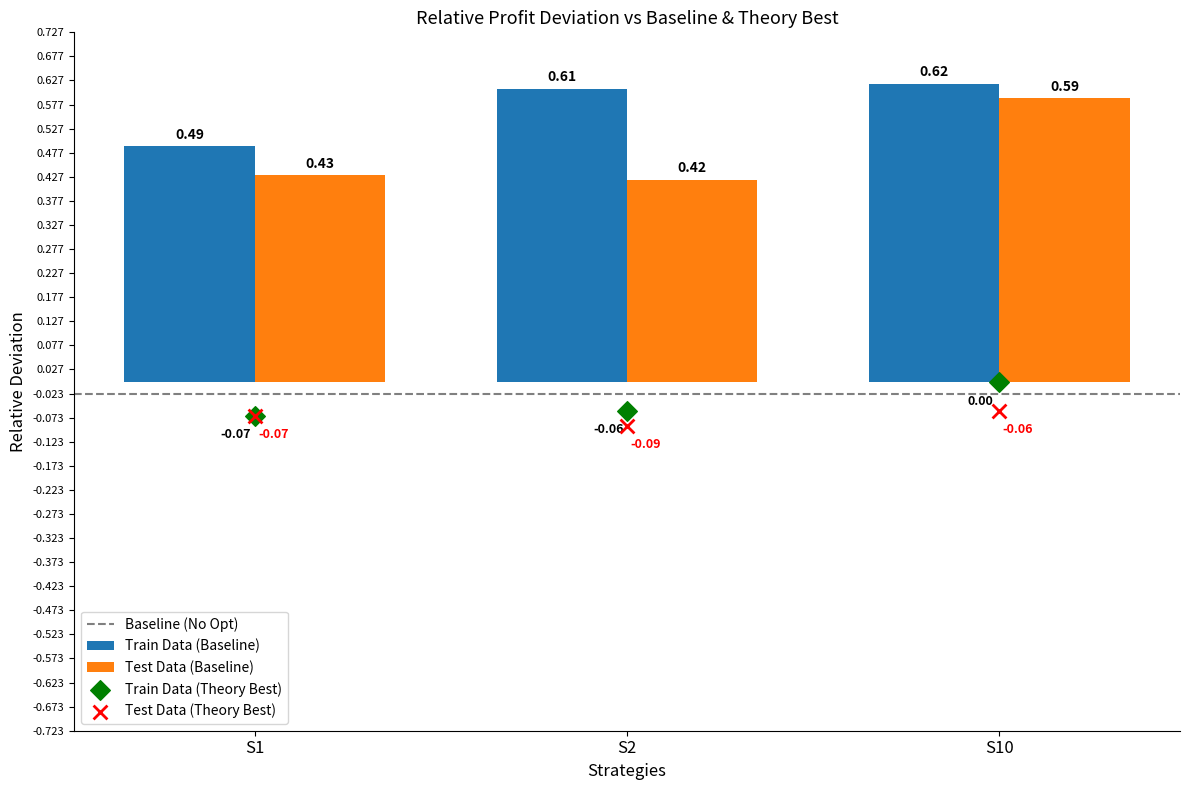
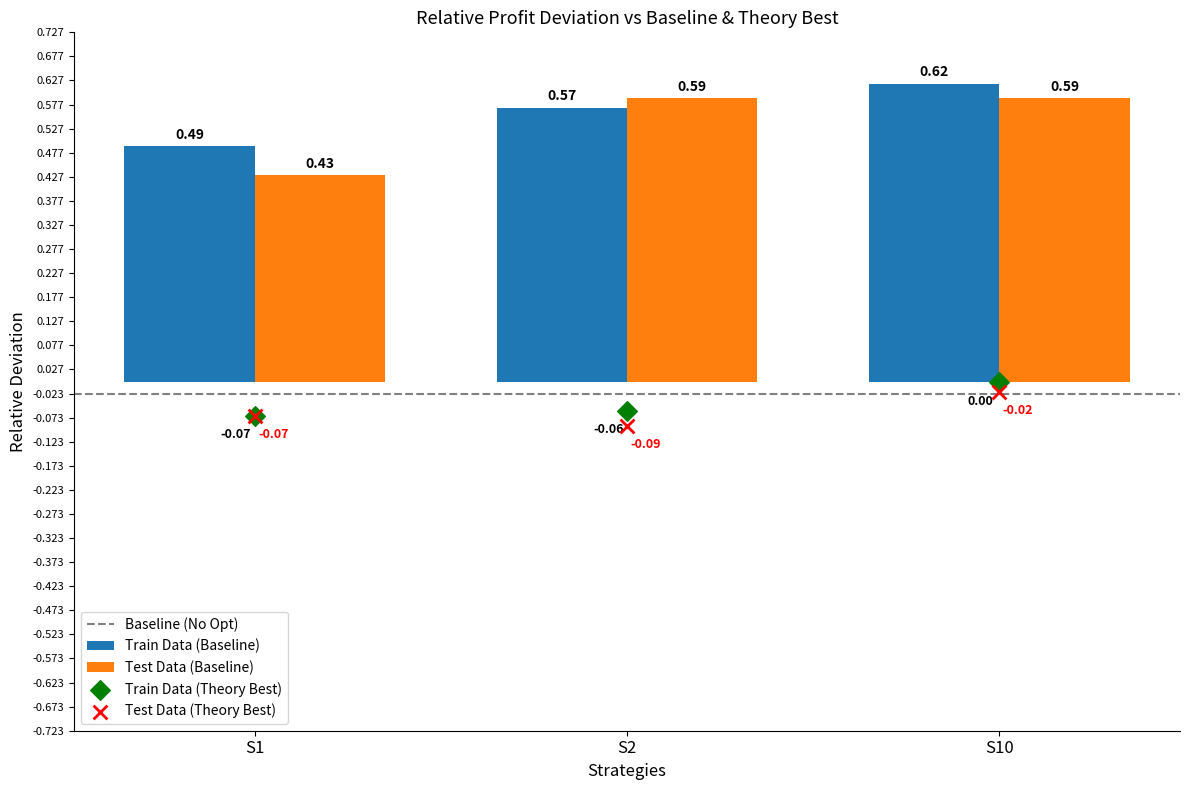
Train Data (Baseline), S2: 0.61 -> 0.57
Test Data (Baseline), S2: 0.42 -> 0.59
Test Data (Theory Best), S10: -0.06 -> -0.02
